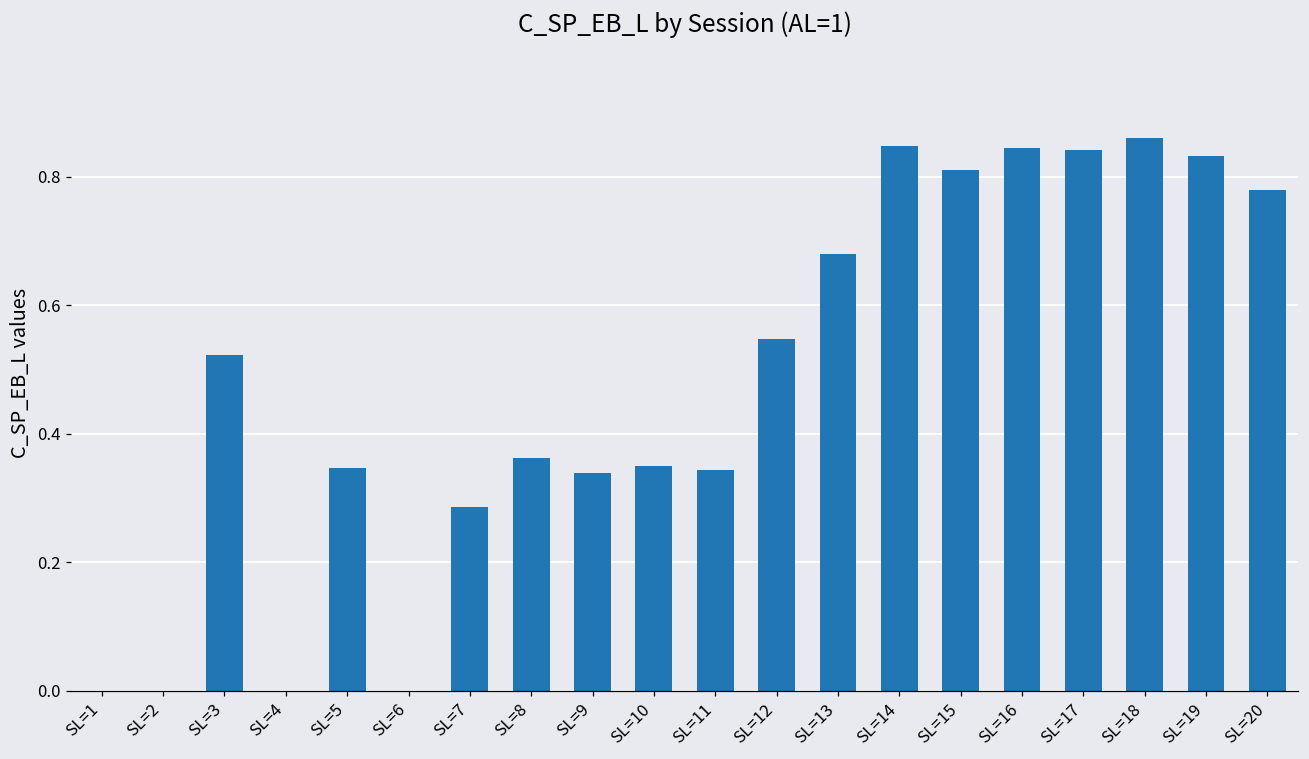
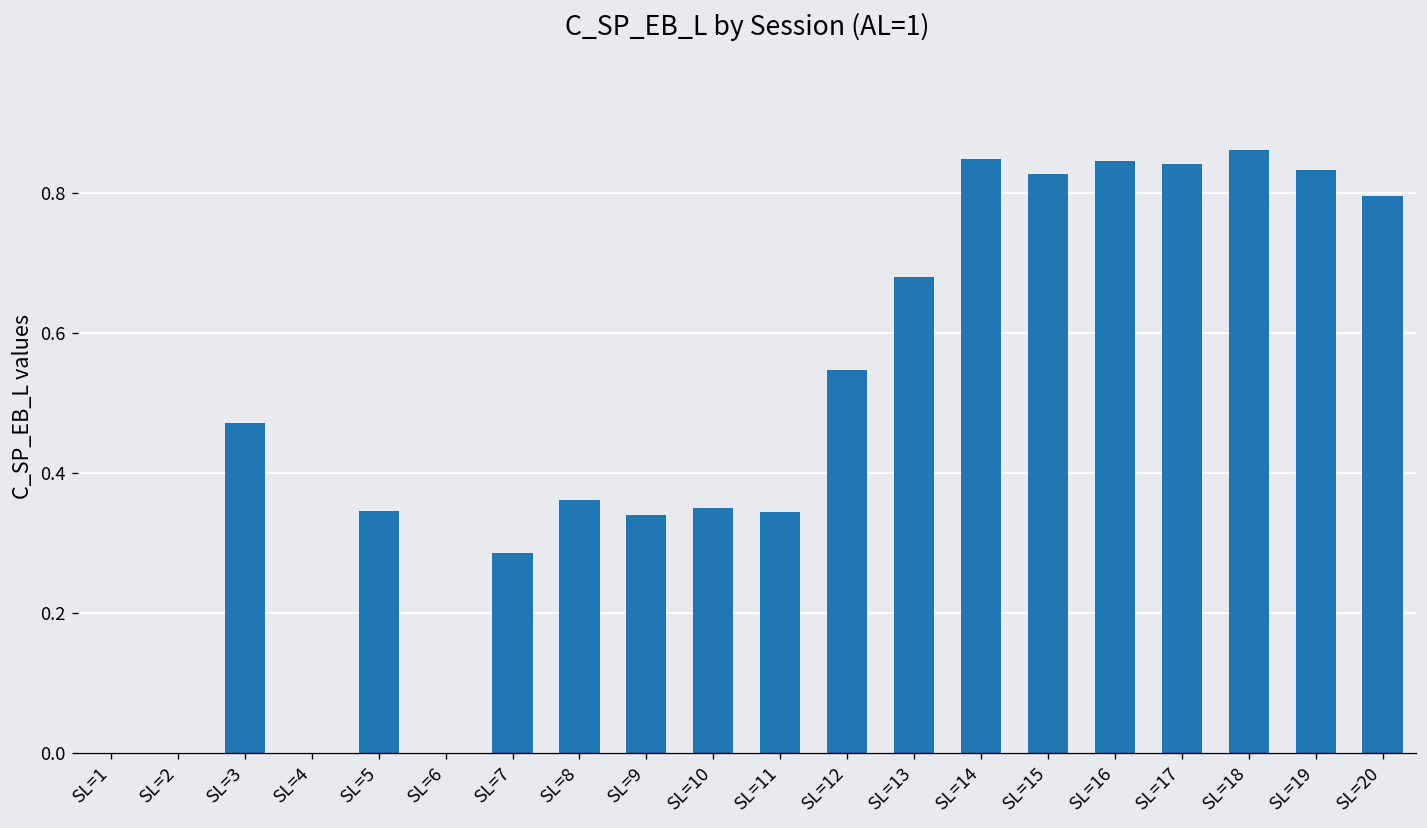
SL=3: 0.52 -> 0.47
SL=15: 0.81 -> 0.83
SL=20: 0.78 -> 0.80
